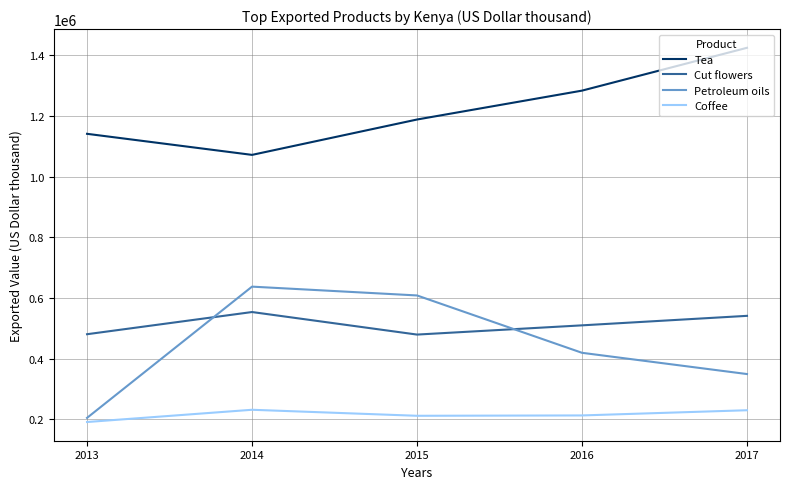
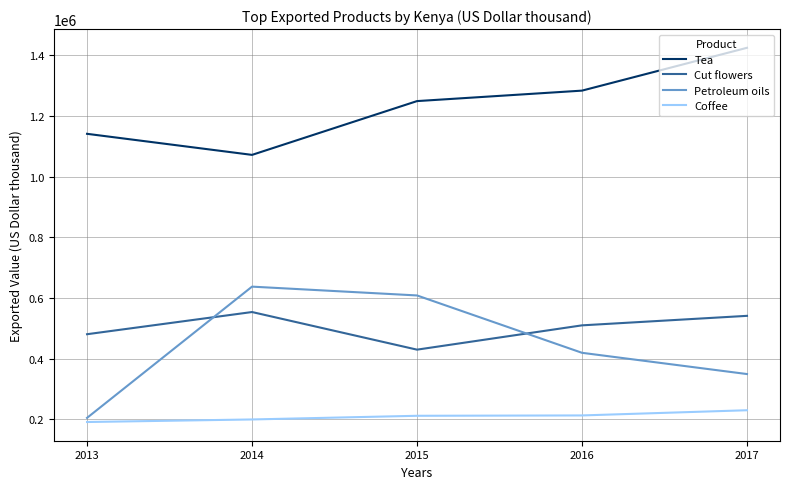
Coffee, 2014: 230000 -> 200000
Tea, 2015: 1190000 -> 1250000
Cut flowers, 2015: 480000 -> 430000
